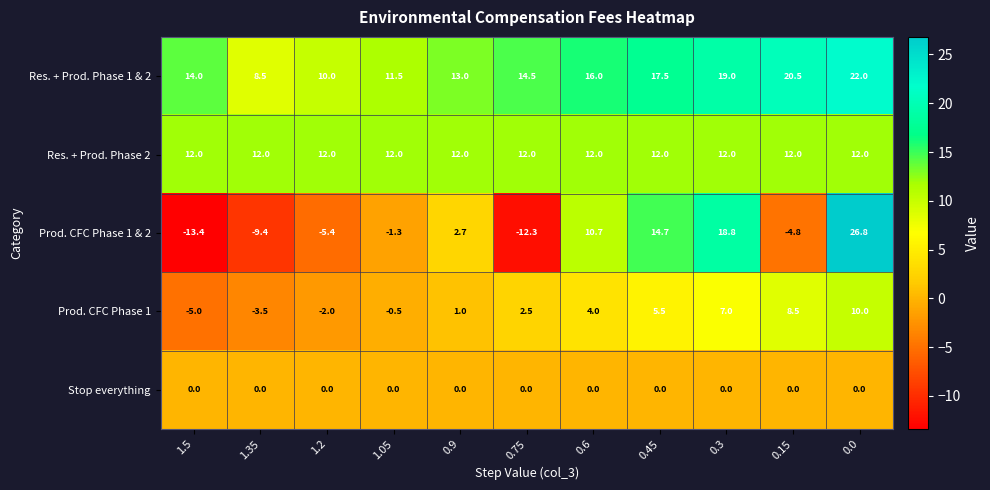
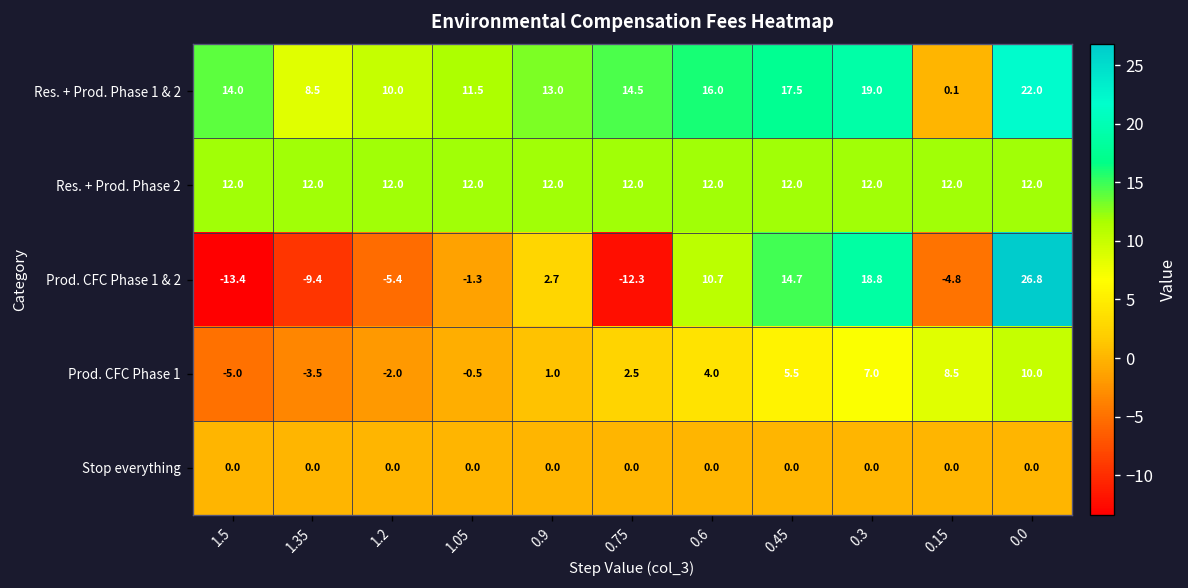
Res. + Prod. Phase 1 & 2, 0.15: 20.5 -> 0.1
